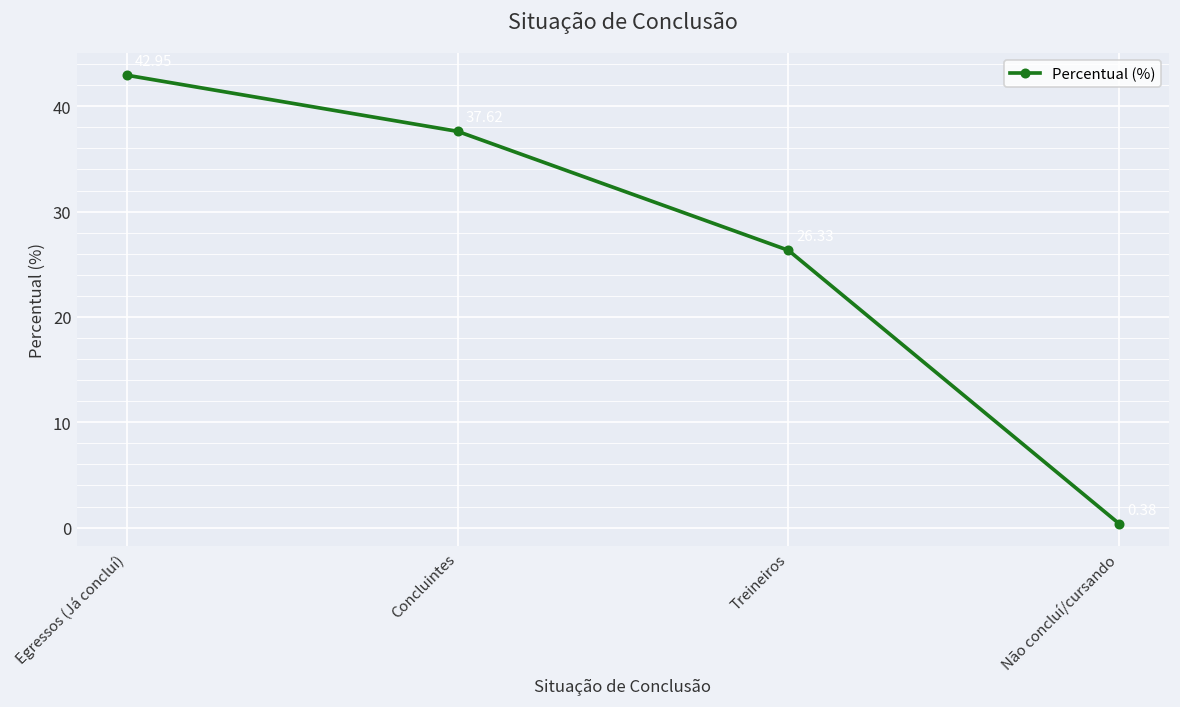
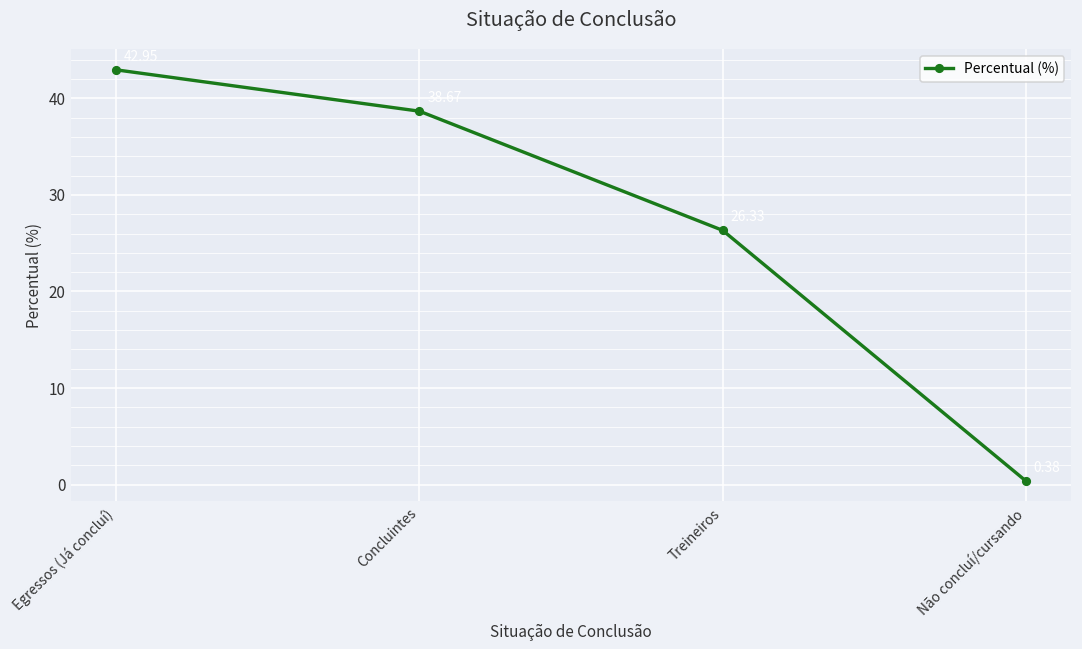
Concluintes: 38 -> 39
